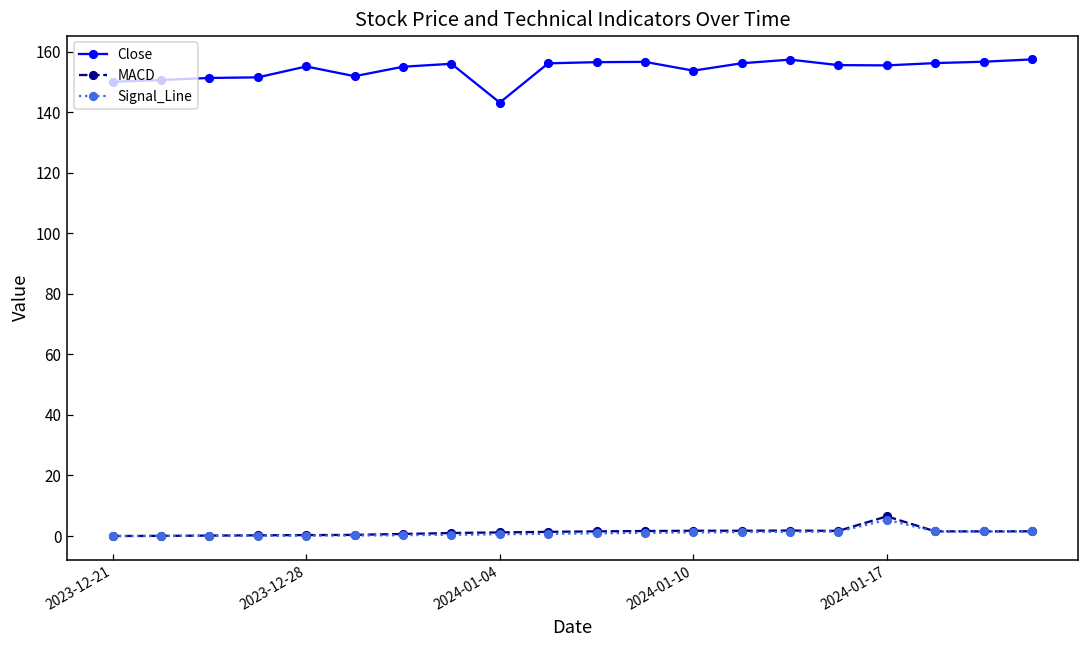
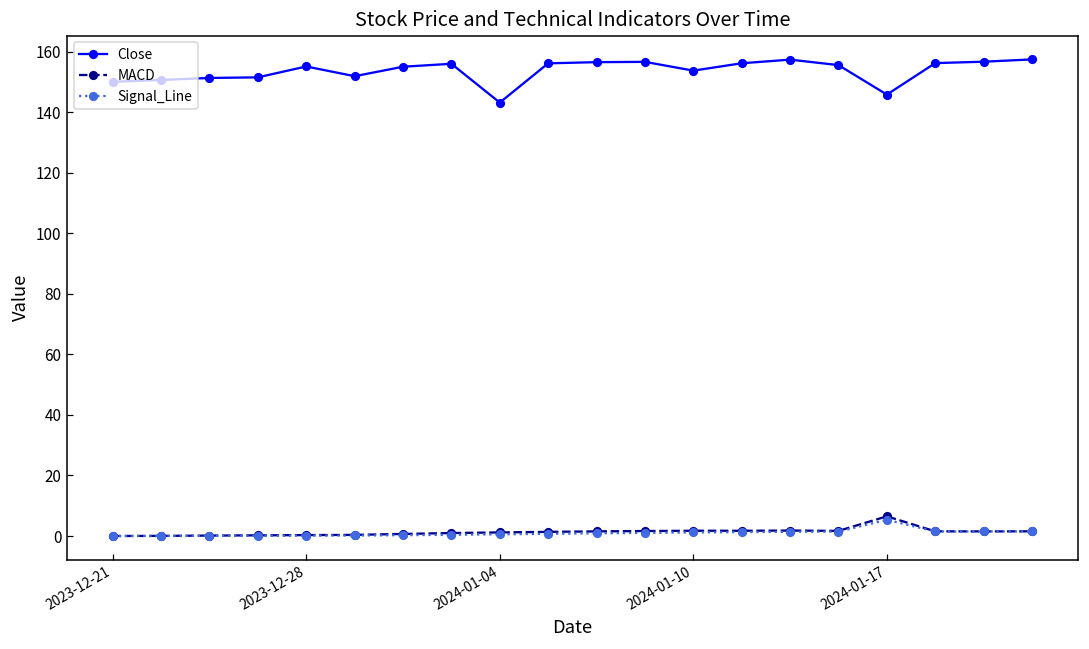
Close, 2024-01-17: 156 -> 146
